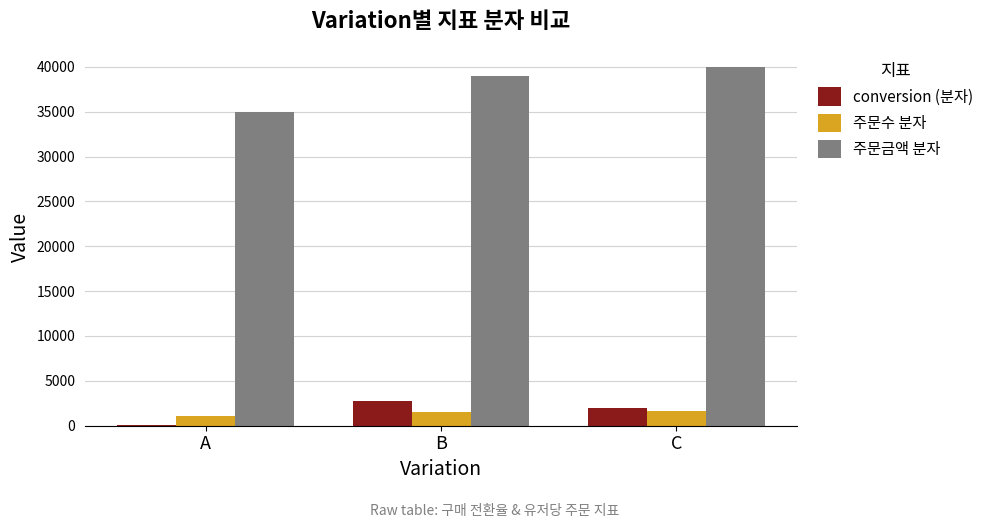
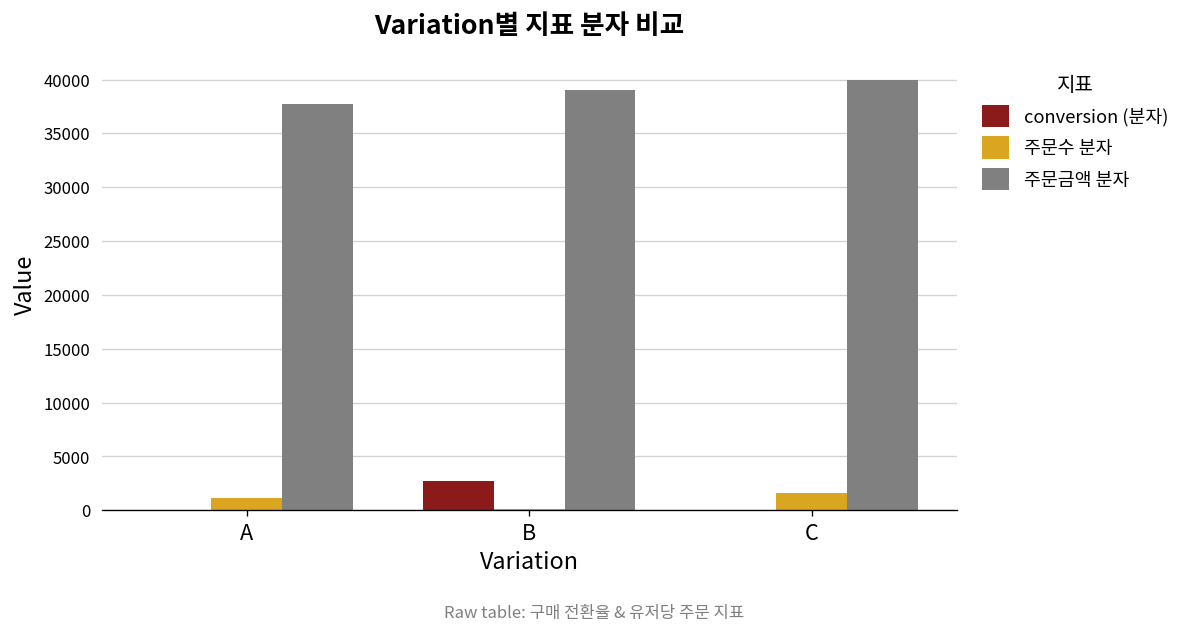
주문금액 분자, A: 35000 -> 38000
주문수 분자, B: 2000 -> 0
conversion (분자), C: 2000 -> 0
